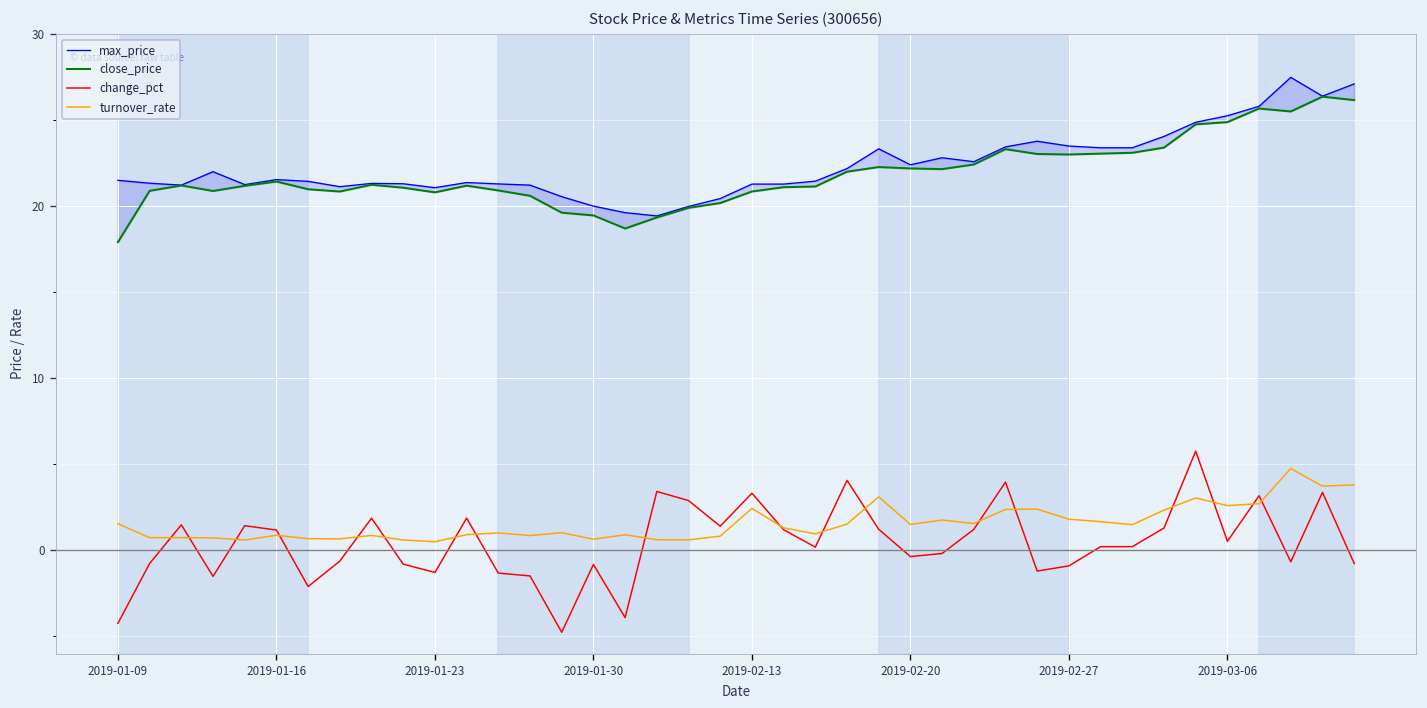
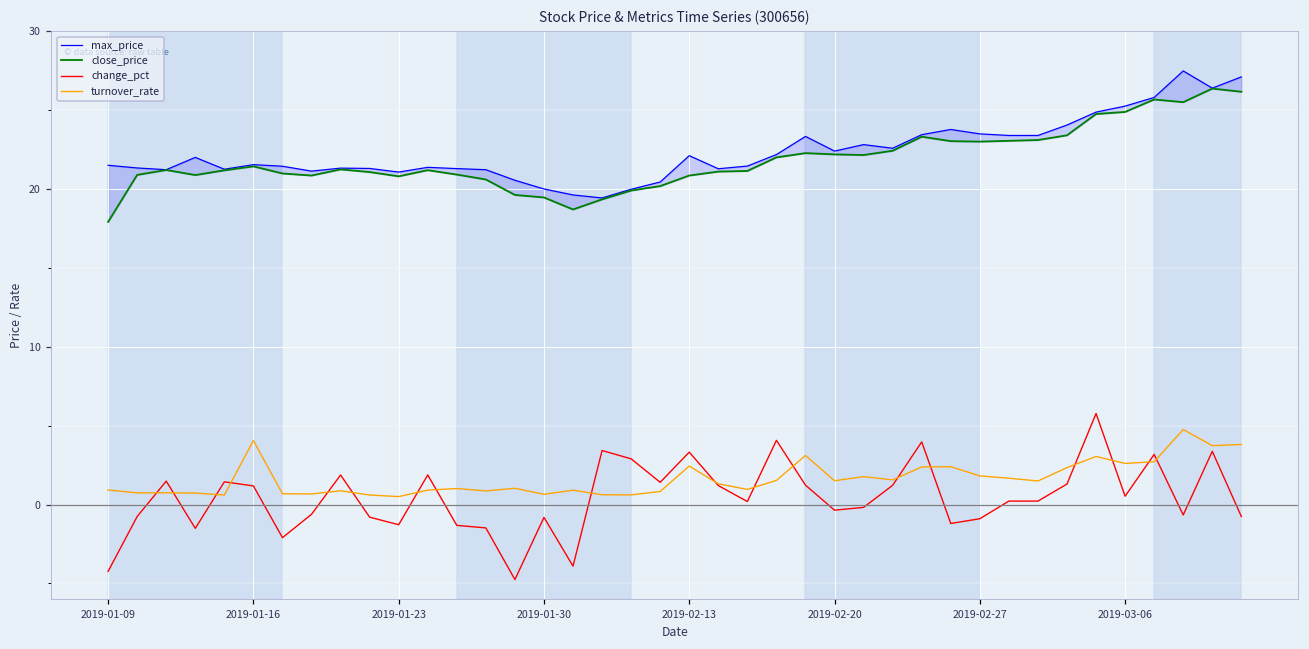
turnover_rate, 2019-01-09: 1.5 -> 0.9
turnover_rate, 2019-01-16: 0.9 -> 4.1
max_price, 2019-02-13: 21.3 -> 22.1
